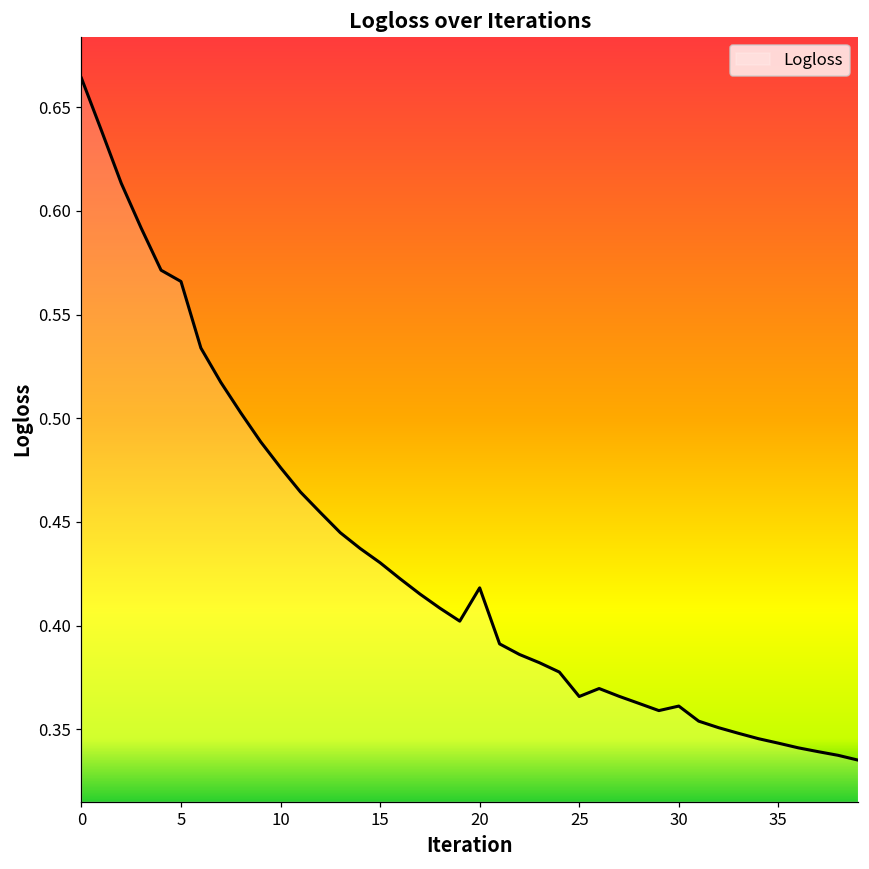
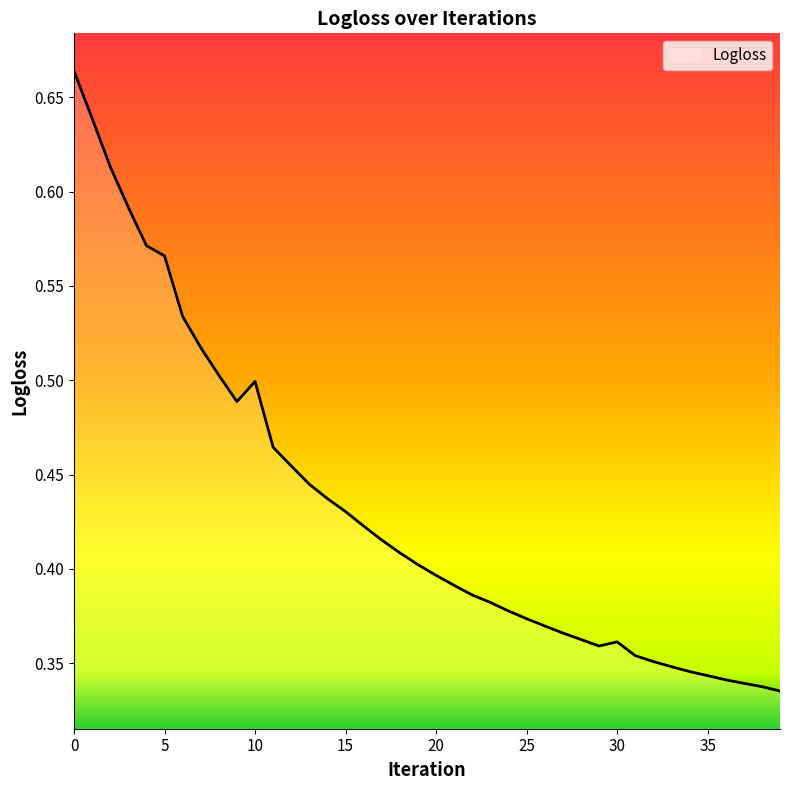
10: 0.476 -> 0.499
20: 0.418 -> 0.397
25: 0.366 -> 0.374
